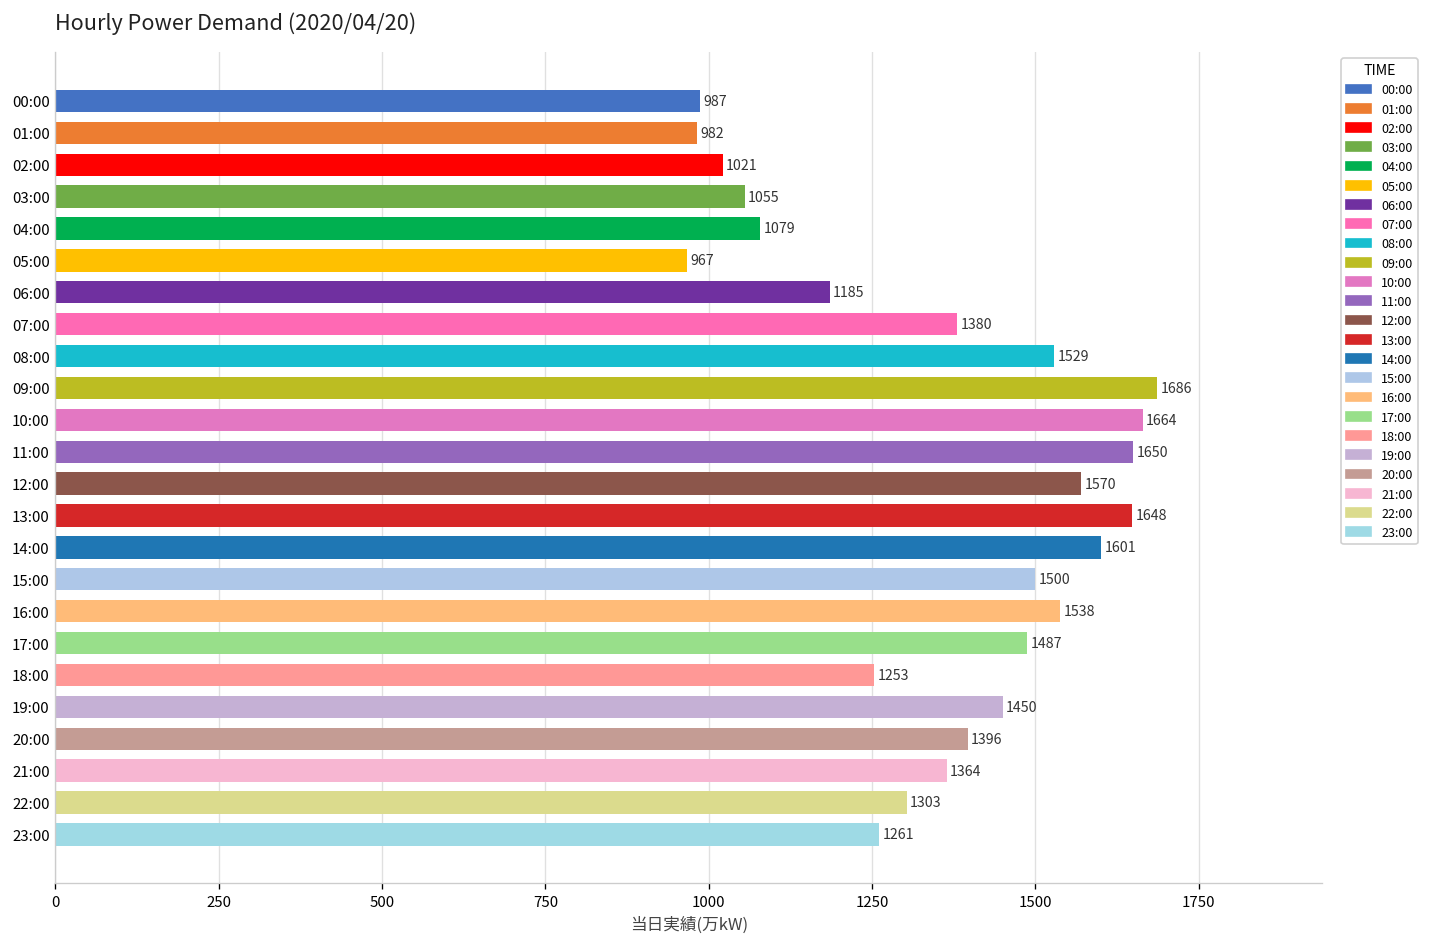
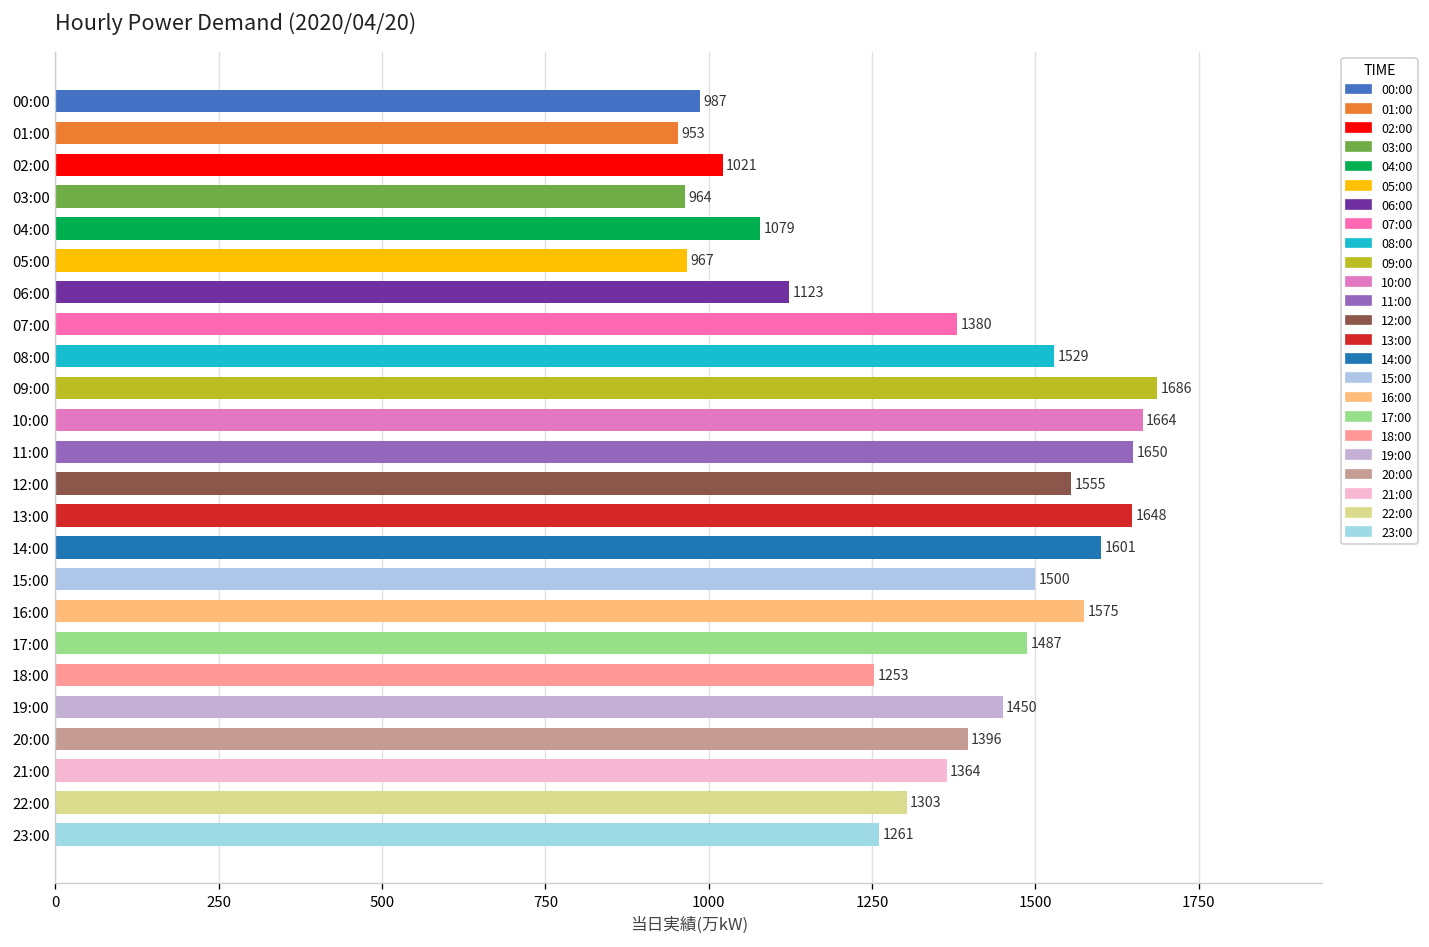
01:00: 982 -> 953
03:00: 1055 -> 964
06:00: 1185 -> 1123
12:00: 1570 -> 1555
16:00: 1538 -> 1575
